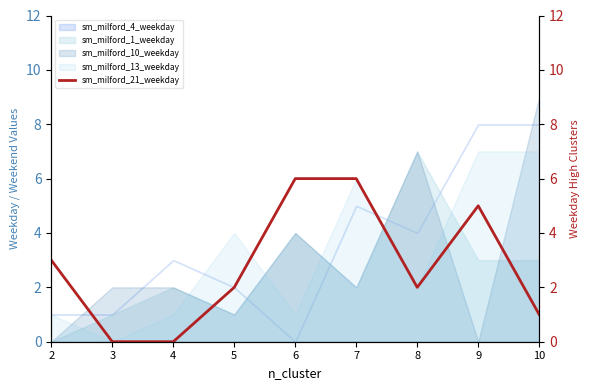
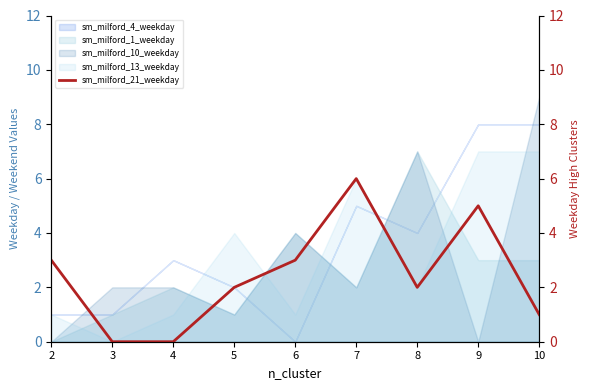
sm_milford_21_weekday, 6: 6 -> 3
